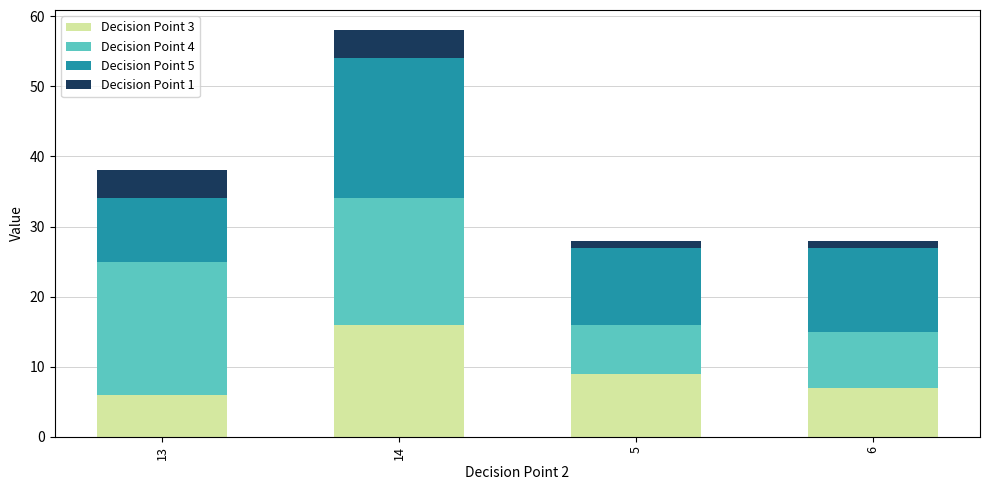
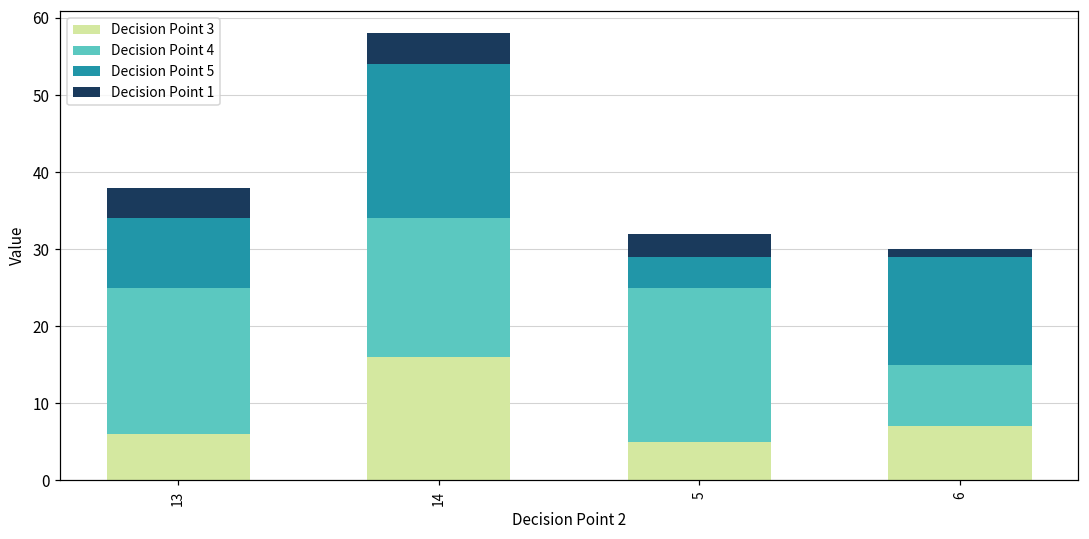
Decision Point 3, 5: 9 -> 5
Decision Point 4, 5: 7 -> 20
Decision Point 5, 5: 11 -> 4
Decision Point 1, 5: 1 -> 3
Decision Point 5, 6: 12 -> 14
